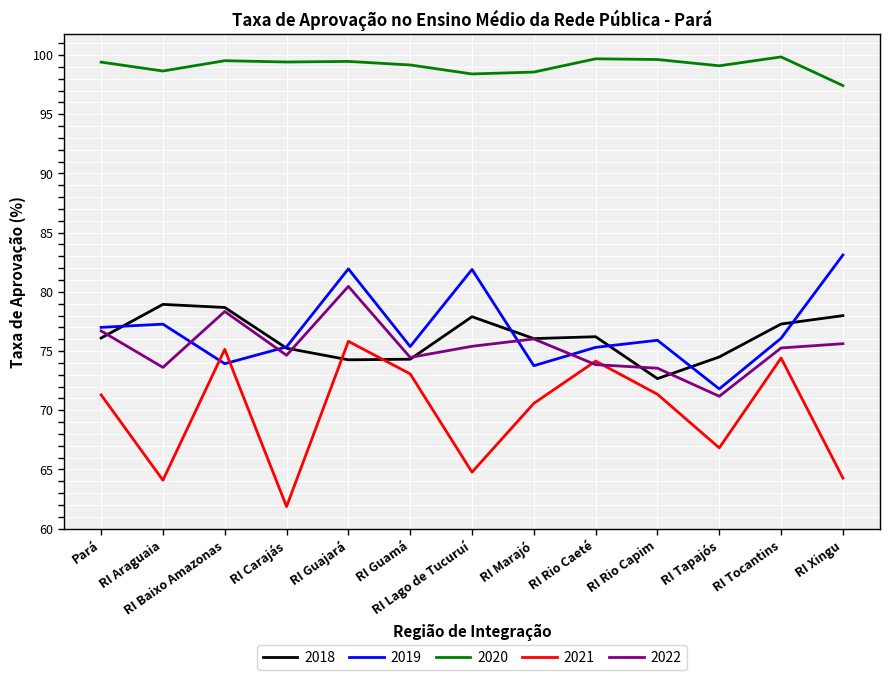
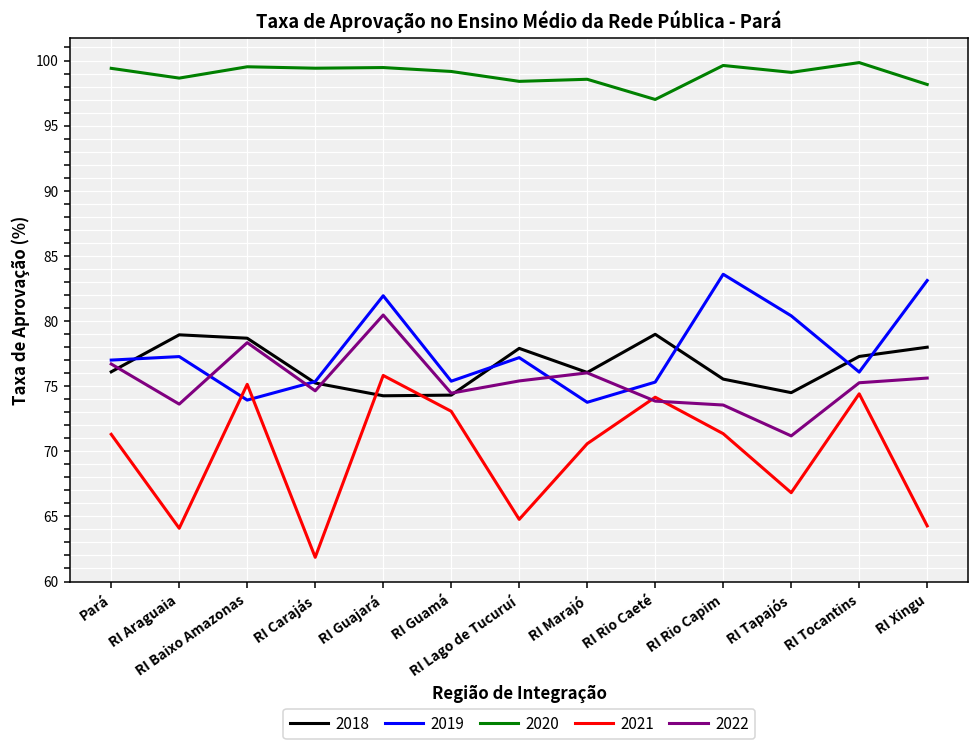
2019, RI Lago de Tucuruí: 81.9 -> 77.2
2018, RI Rio Caeté: 76.2 -> 79.0
2020, RI Rio Caeté: 99.7 -> 97.0
2018, RI Rio Capim: 72.7 -> 75.5
2019, RI Rio Capim: 75.9 -> 83.6
2019, RI Tapajós: 71.8 -> 80.4
2020, RI Xingu: 97.4 -> 98.2
